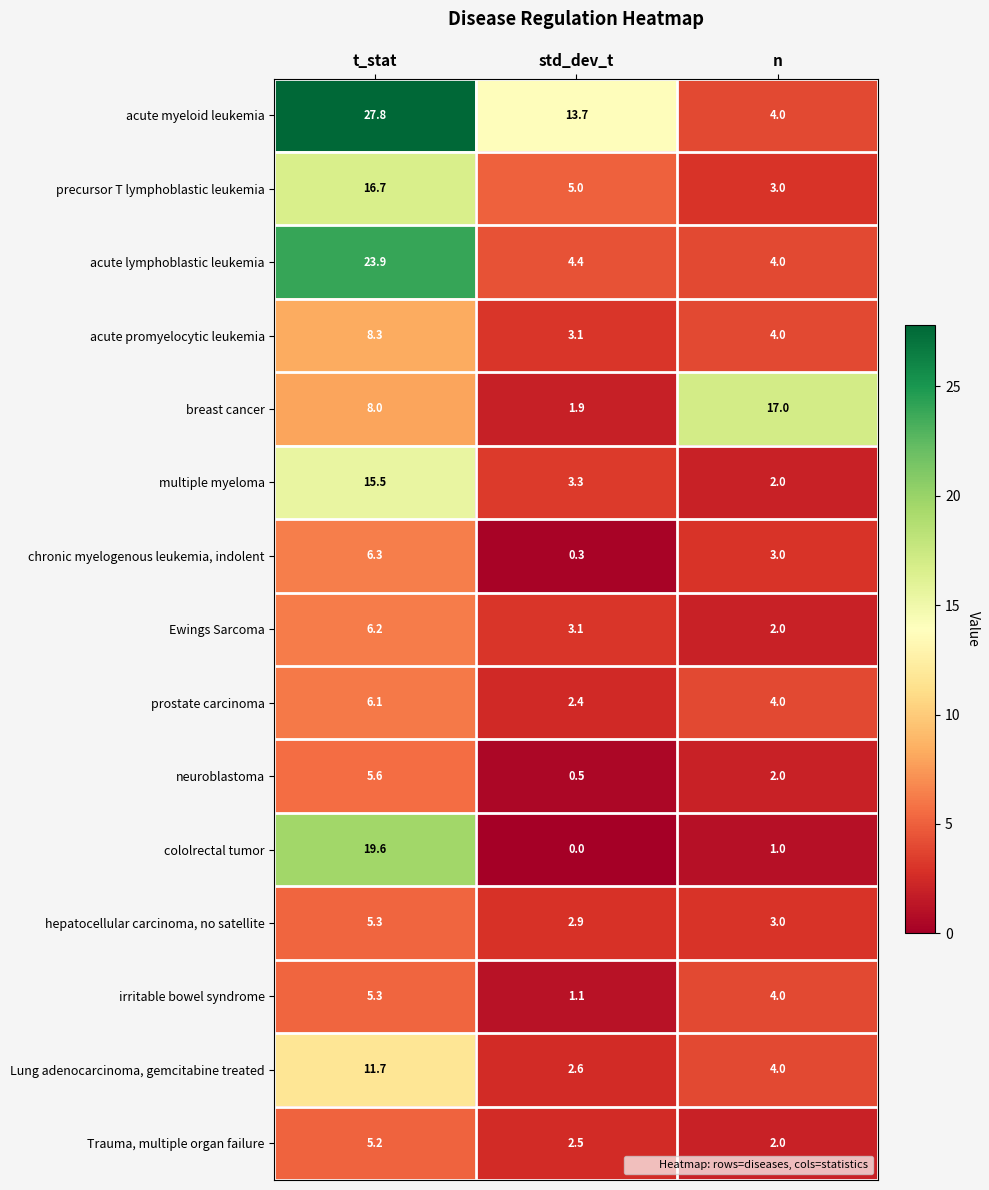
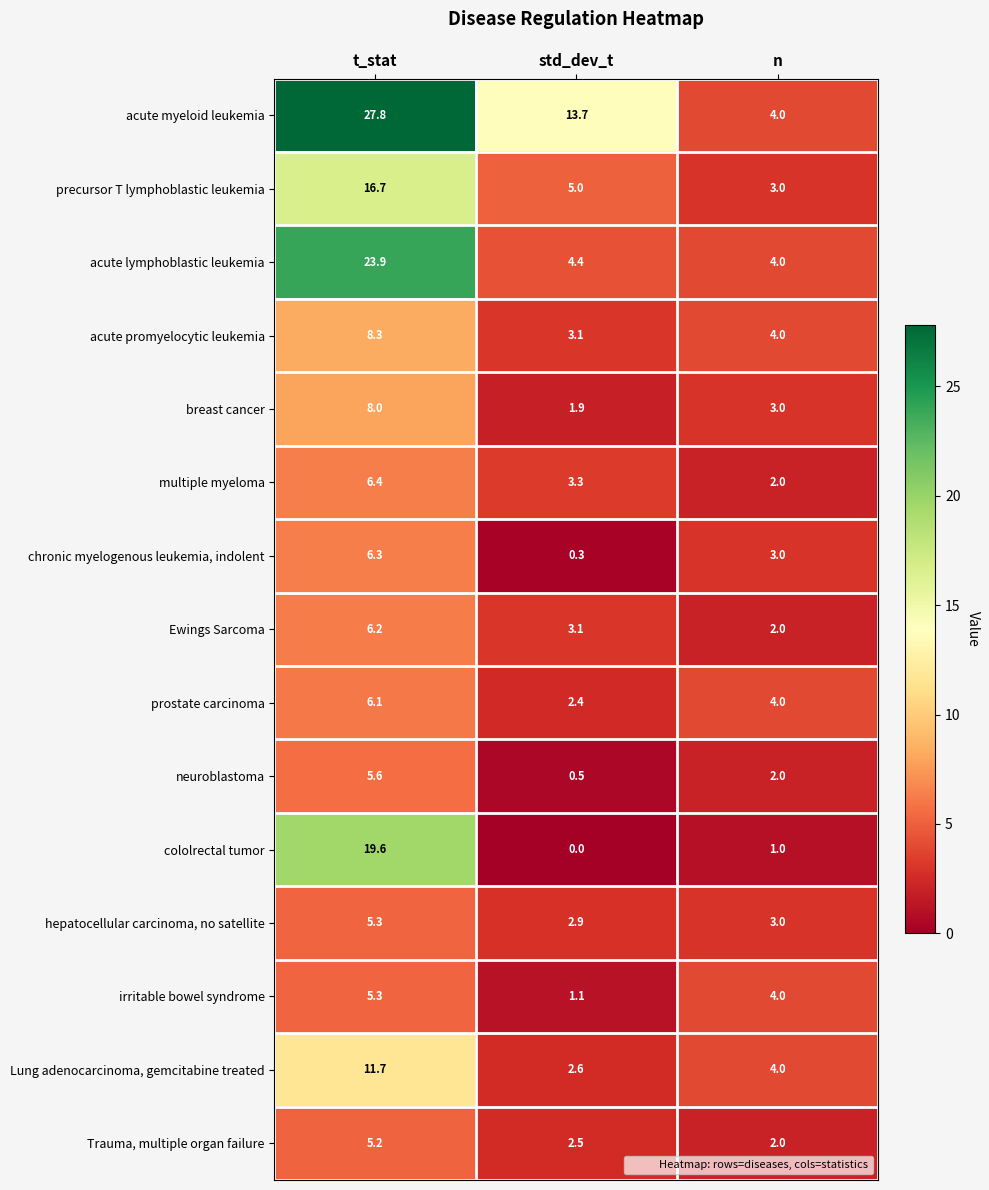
breast cancer, n: 17.0 -> 3.0
multiple myeloma, t_stat: 15.5 -> 6.4
